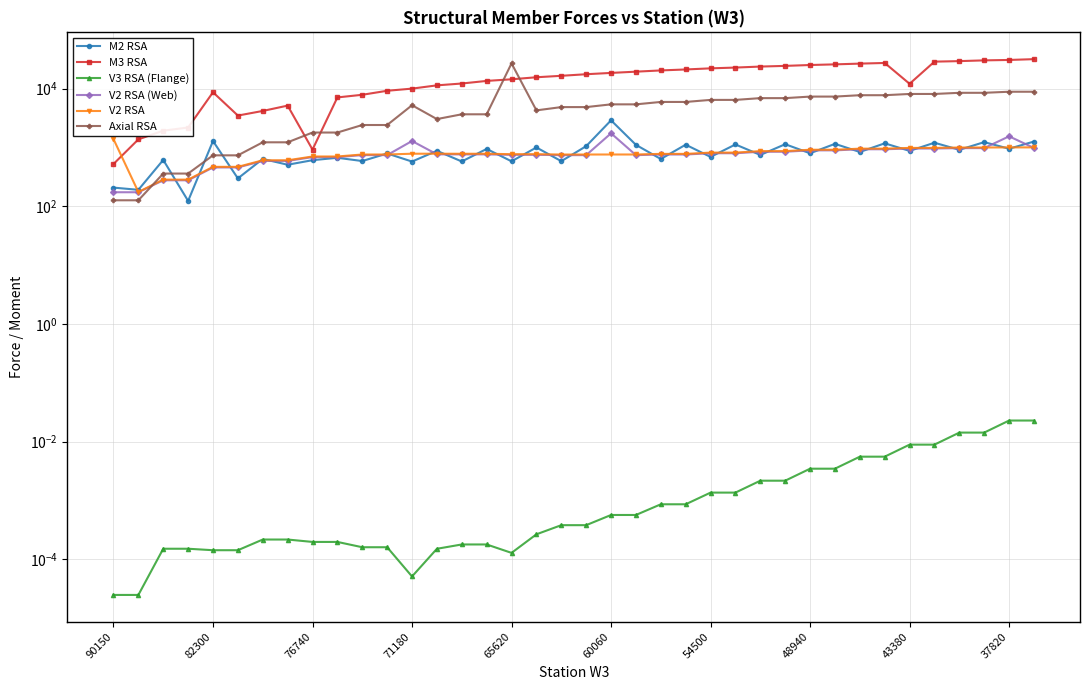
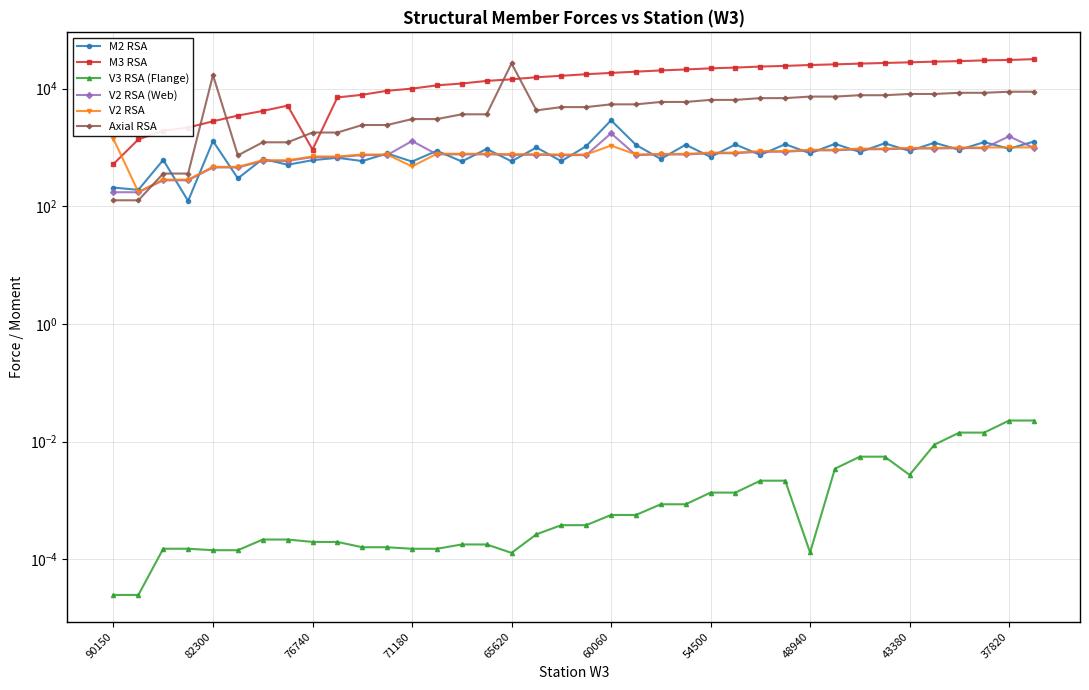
M3 RSA, 82300: 9000 -> 3000
Axial RSA, 82300: 700 -> 17000
V3 RSA (Flange), 71180: 0.00005 -> 0.00015
V2 RSA, 71180: 800 -> 500
Axial RSA, 71180: 5000 -> 3000
V2 RSA, 60060: 800 -> 1100
V3 RSA (Flange), 48940: 0.003 -> 0.00013
M3 RSA, 43380: 12000 -> 30000
V3 RSA (Flange), 43380: 0.009 -> 0.003
